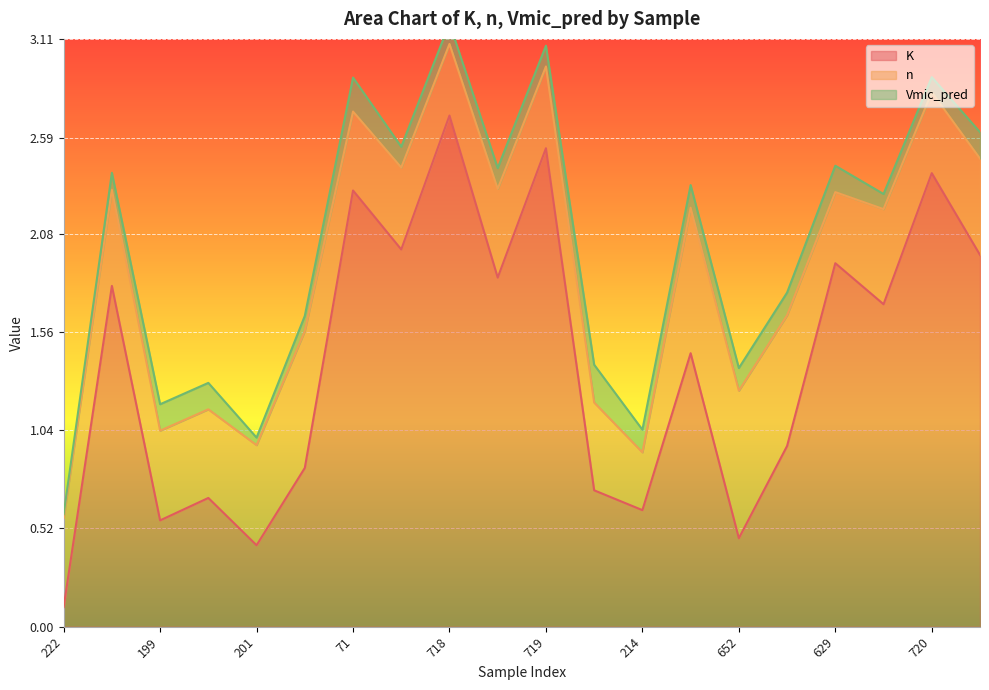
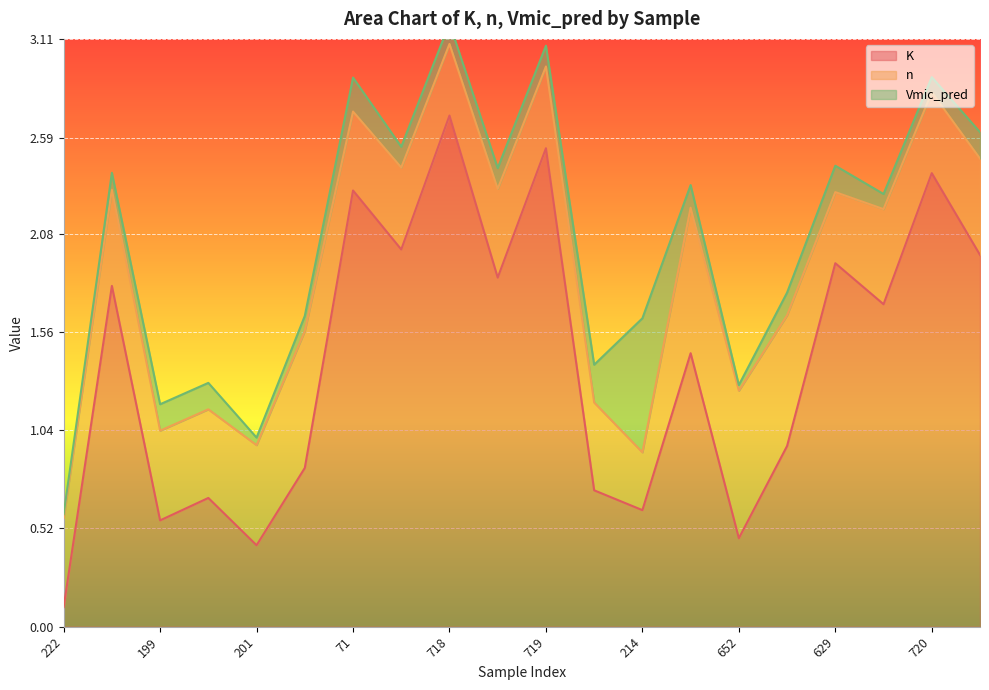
Vmic_pred, 214: 0.12 -> 0.71
Vmic_pred, 652: 0.12 -> 0.03
